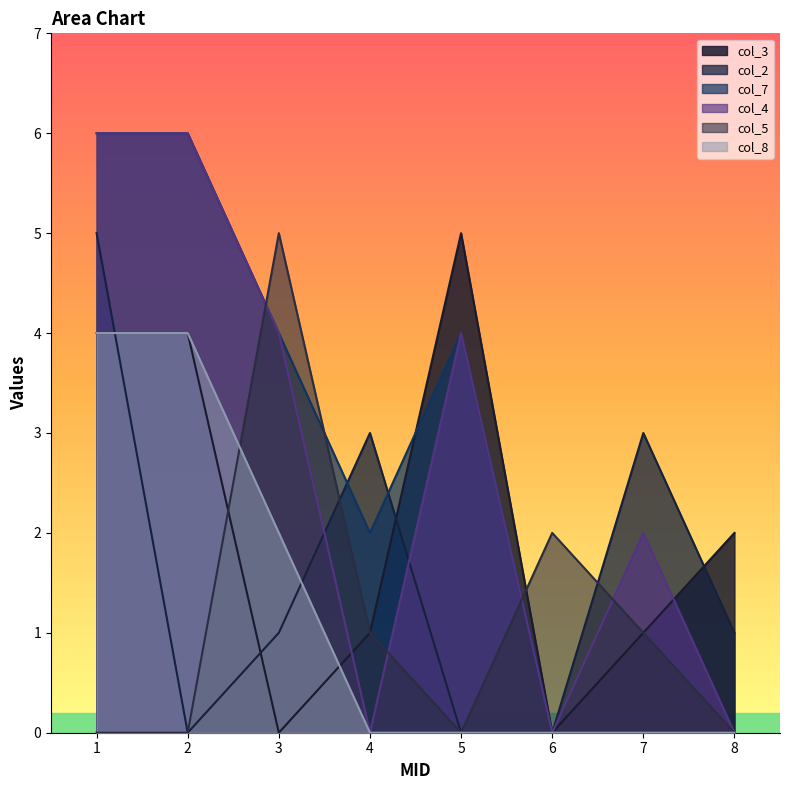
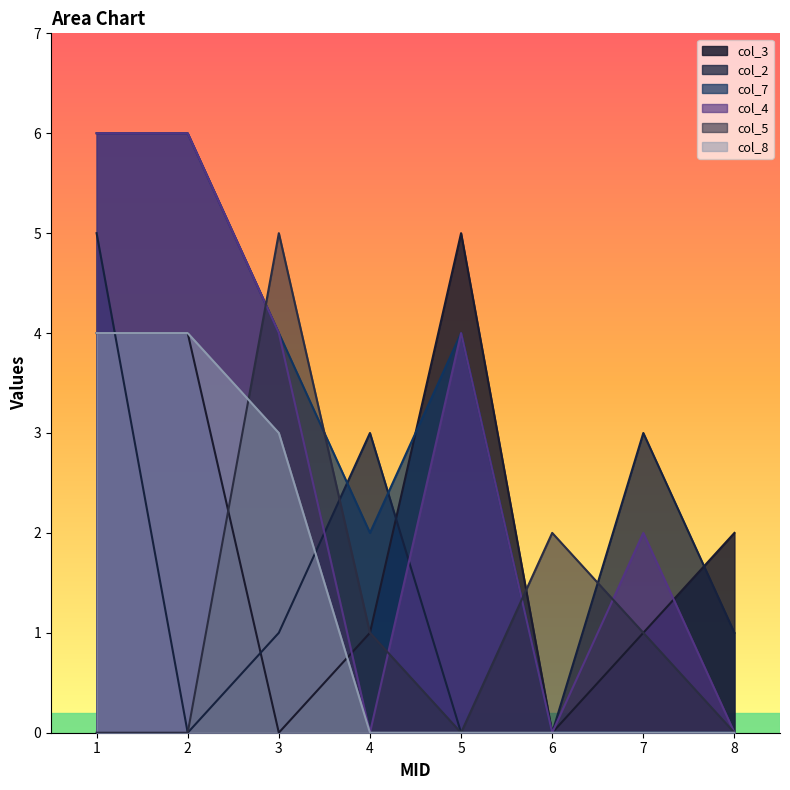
col_8, 3: 2 -> 3
